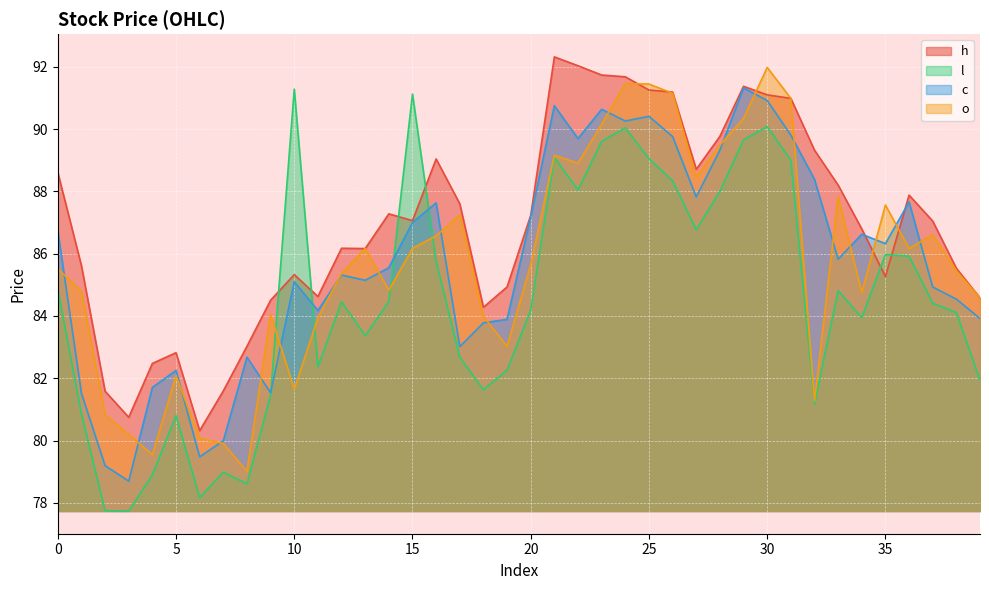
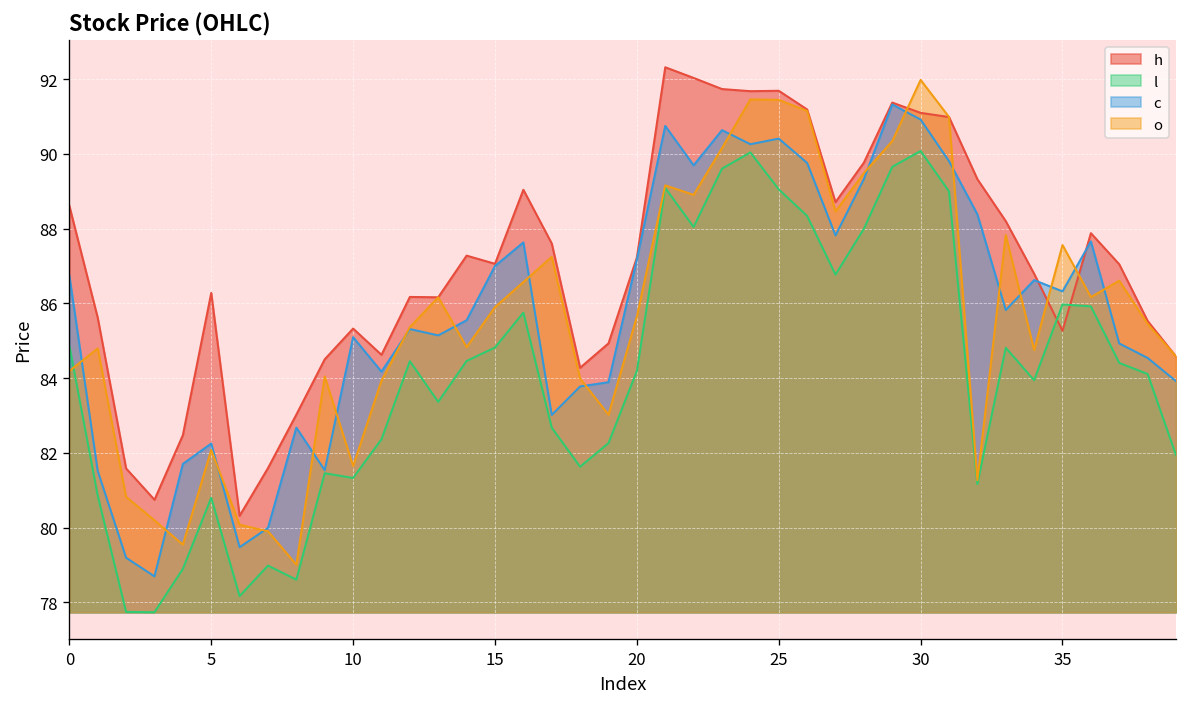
o, 0: 85.5 -> 84.2
h, 5: 82.8 -> 86.3
l, 10: 91.3 -> 81.3
l, 15: 91.1 -> 84.8
o, 15: 86.2 -> 85.9
h, 25: 91.3 -> 91.7
